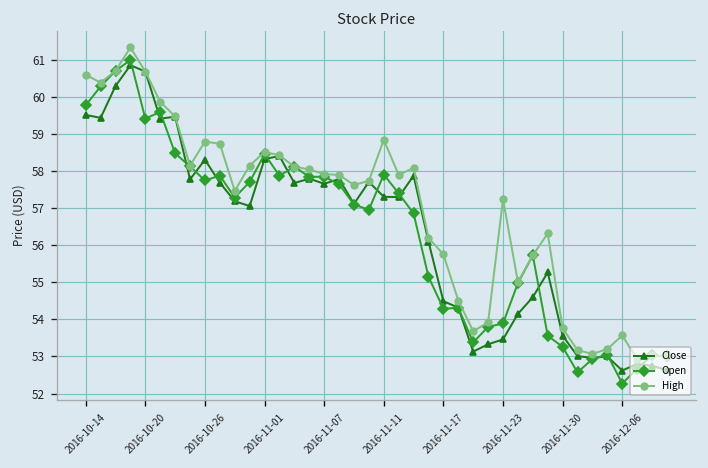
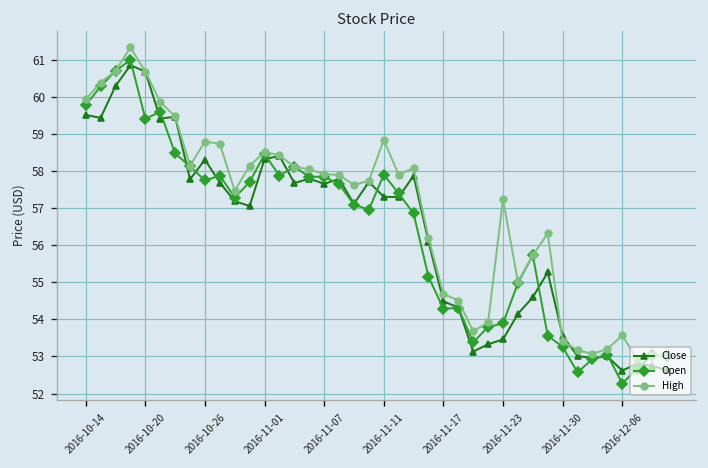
High, 2016-10-14: 60.6 -> 59.9
High, 2016-11-17: 55.8 -> 54.7
High, 2016-11-30: 53.8 -> 53.4
